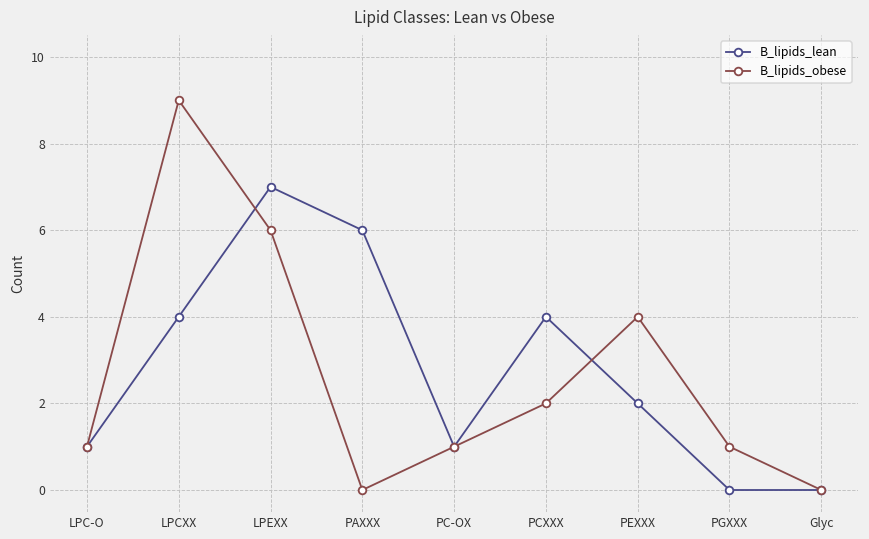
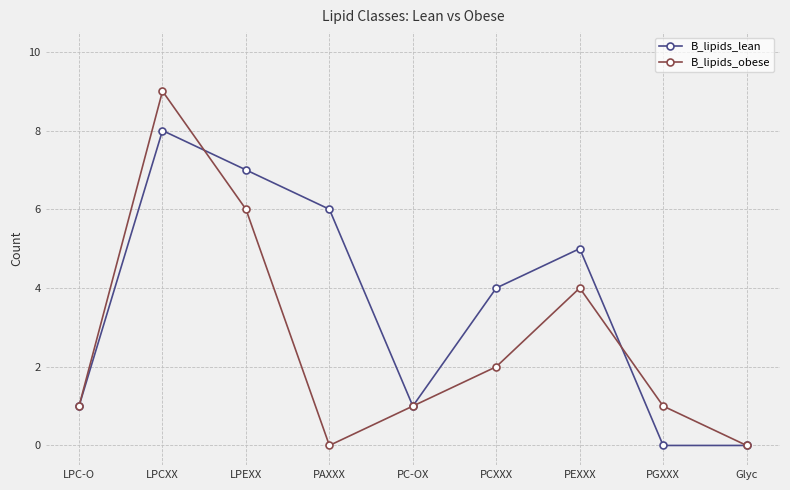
B_lipids_lean, LPCXX: 4 -> 8
B_lipids_lean, PEXXX: 2 -> 5
